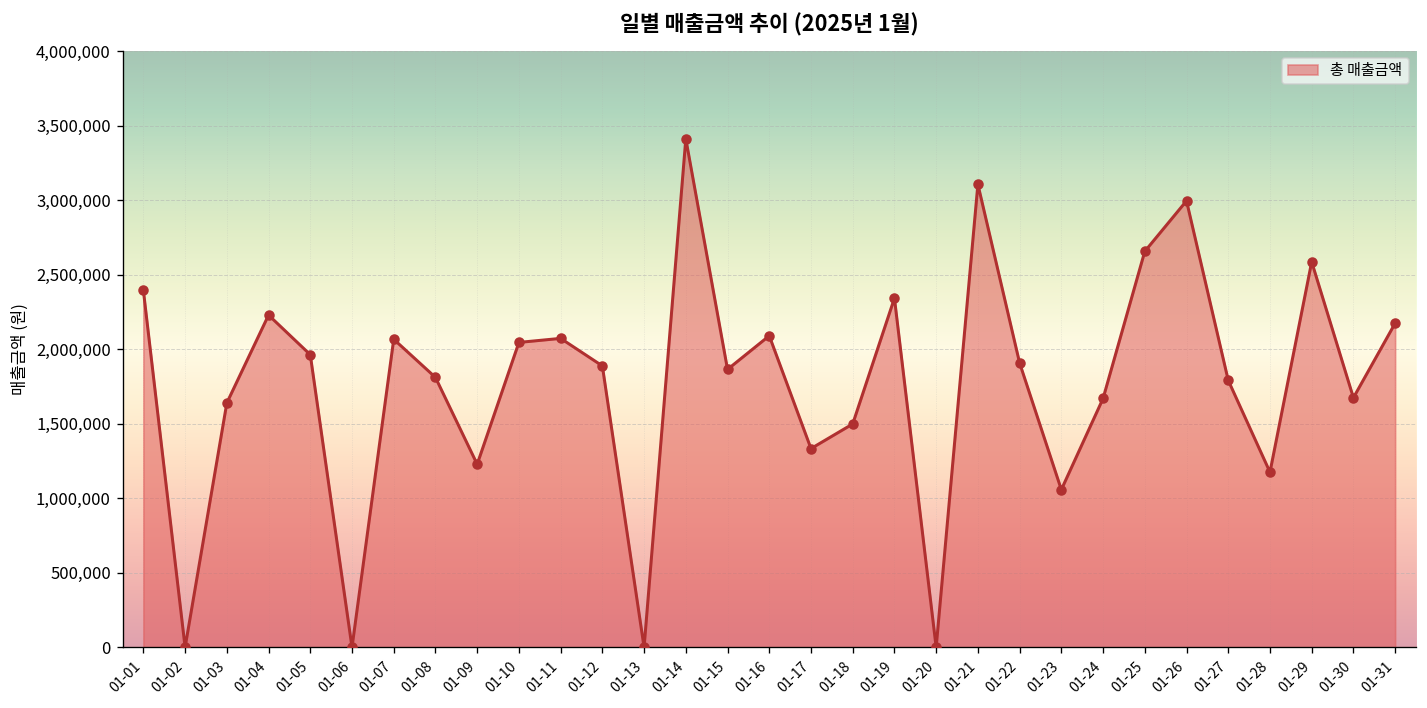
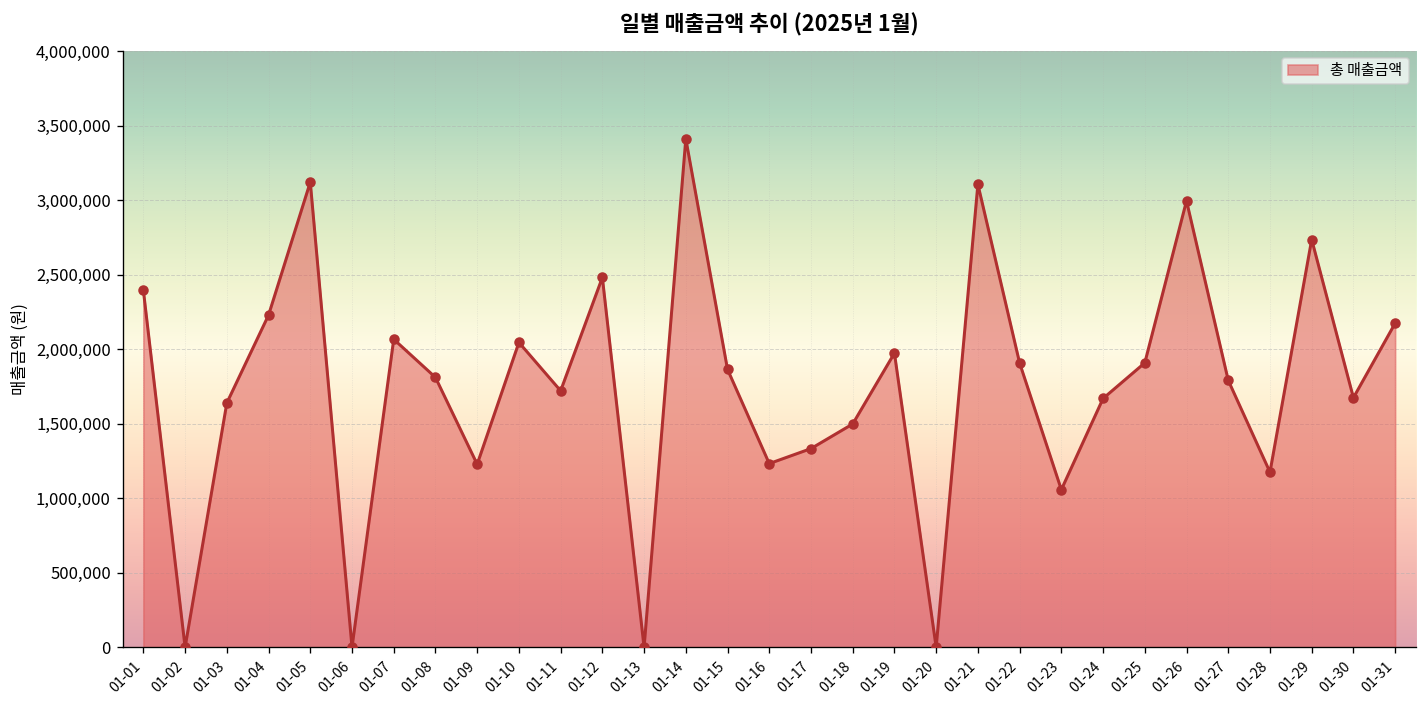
01-05: 1,960,000 -> 3,120,000
01-11: 2,070,000 -> 1,720,000
01-12: 1,890,000 -> 2,480,000
01-16: 2,090,000 -> 1,230,000
01-19: 2,340,000 -> 1,970,000
01-25: 2,660,000 -> 1,910,000
01-29: 2,590,000 -> 2,740,000
